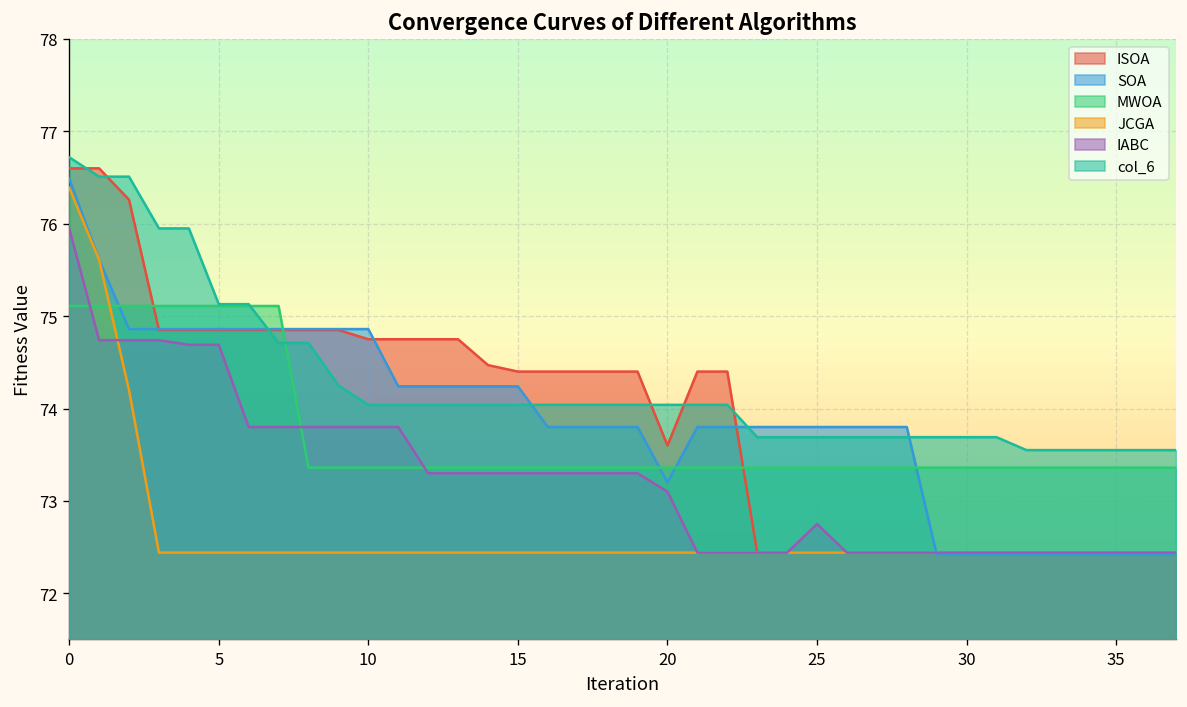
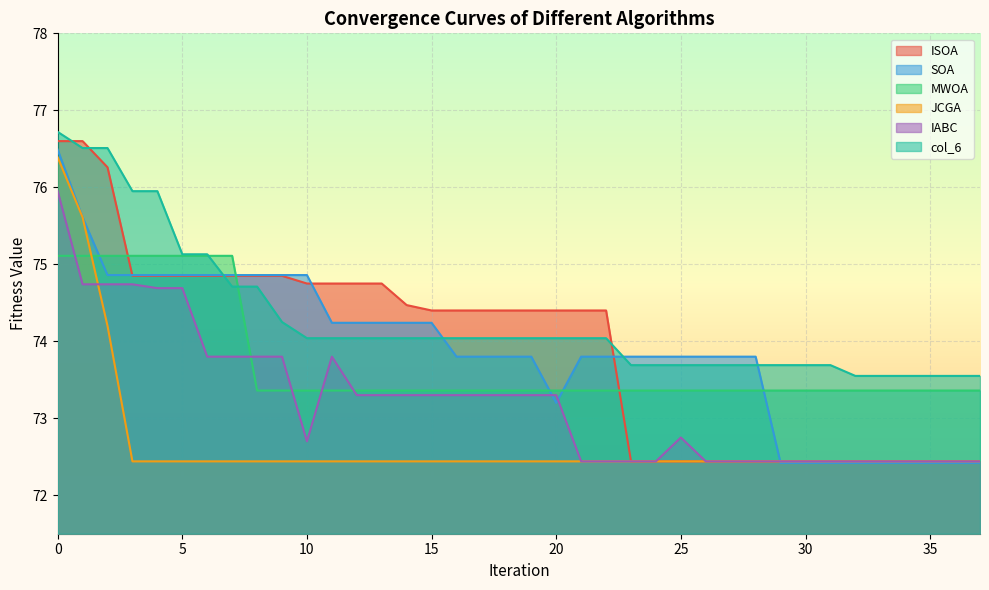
IABC, 10: 73.8 -> 72.7
ISOA, 20: 73.6 -> 74.4
IABC, 20: 73.1 -> 73.3
